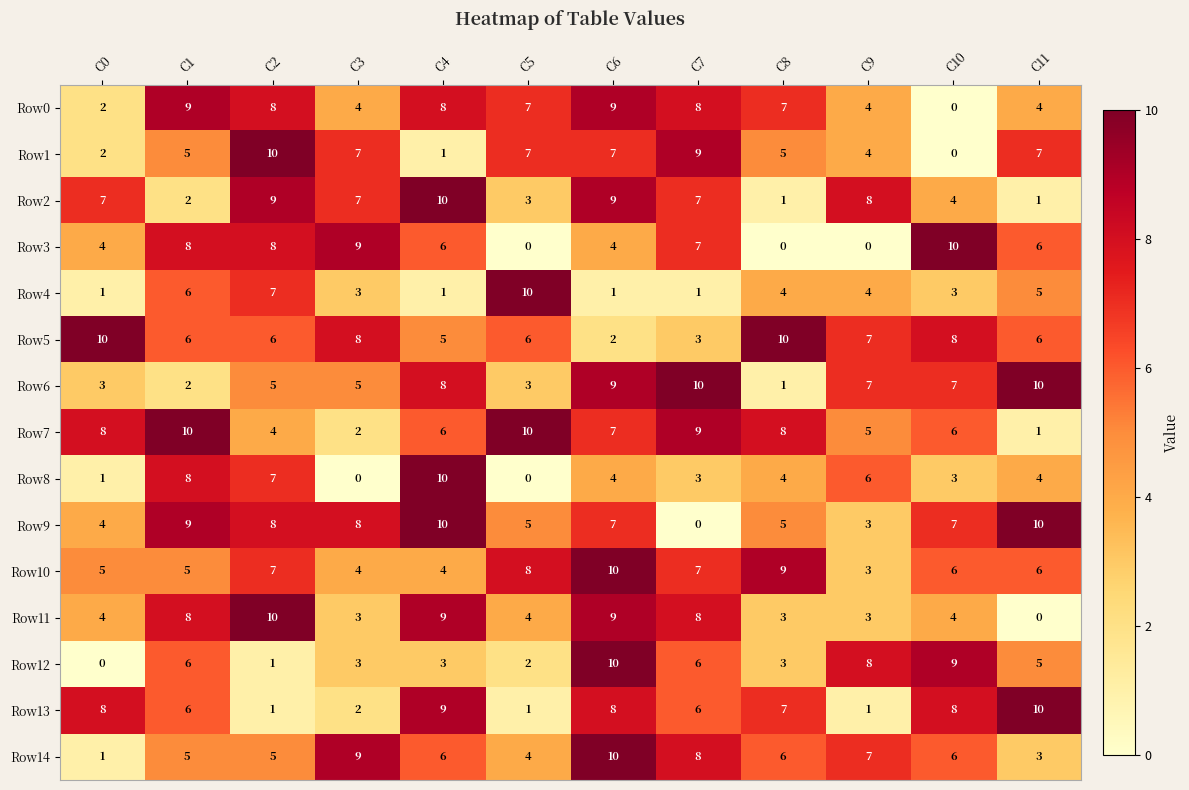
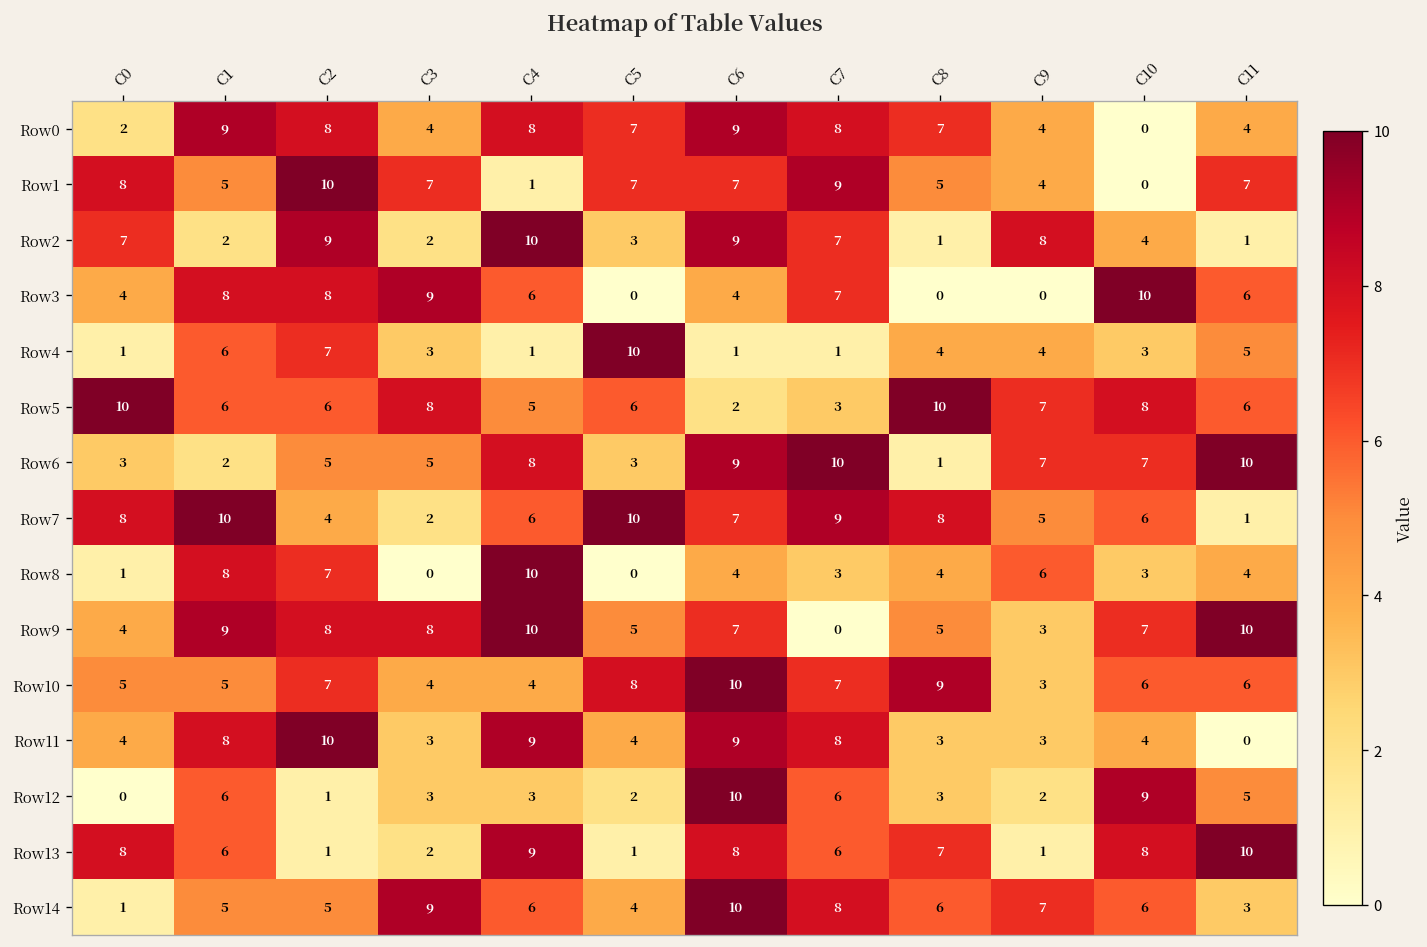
Row1, C0: 2 -> 8
Row2, C3: 7 -> 2
Row12, C9: 8 -> 2
